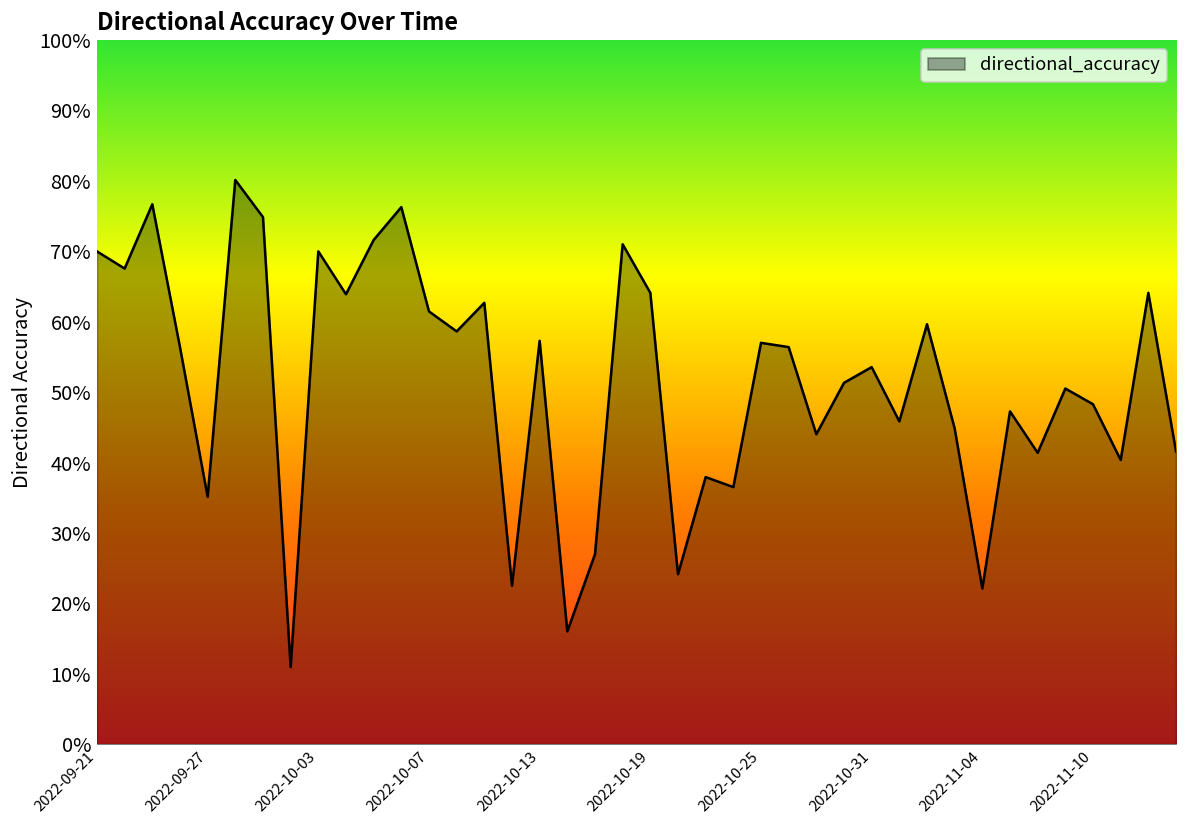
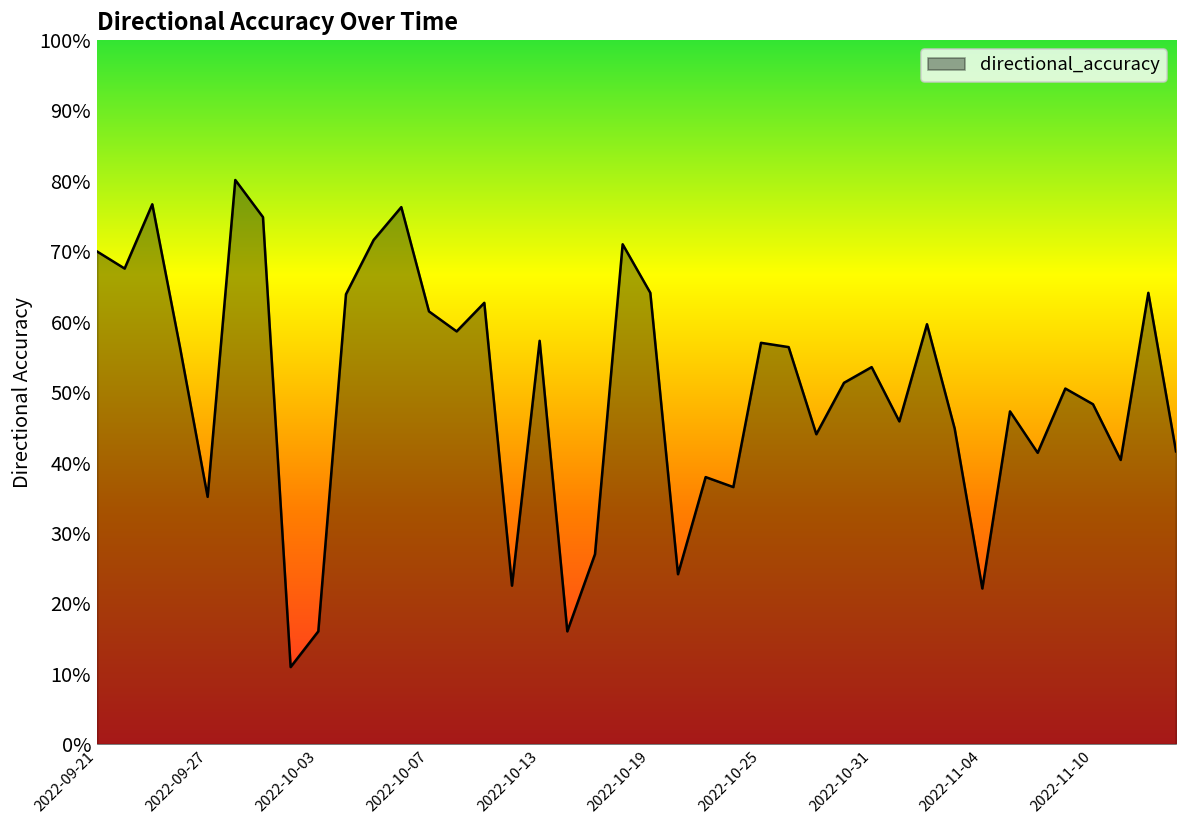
2022-10-03: 70% -> 16%
